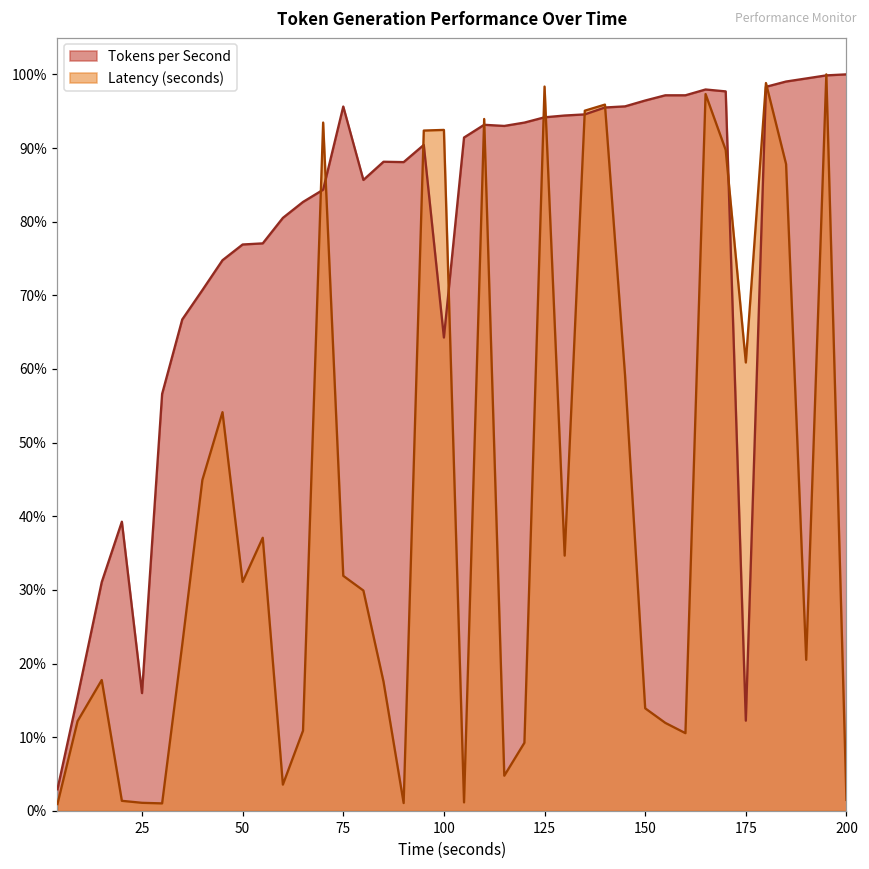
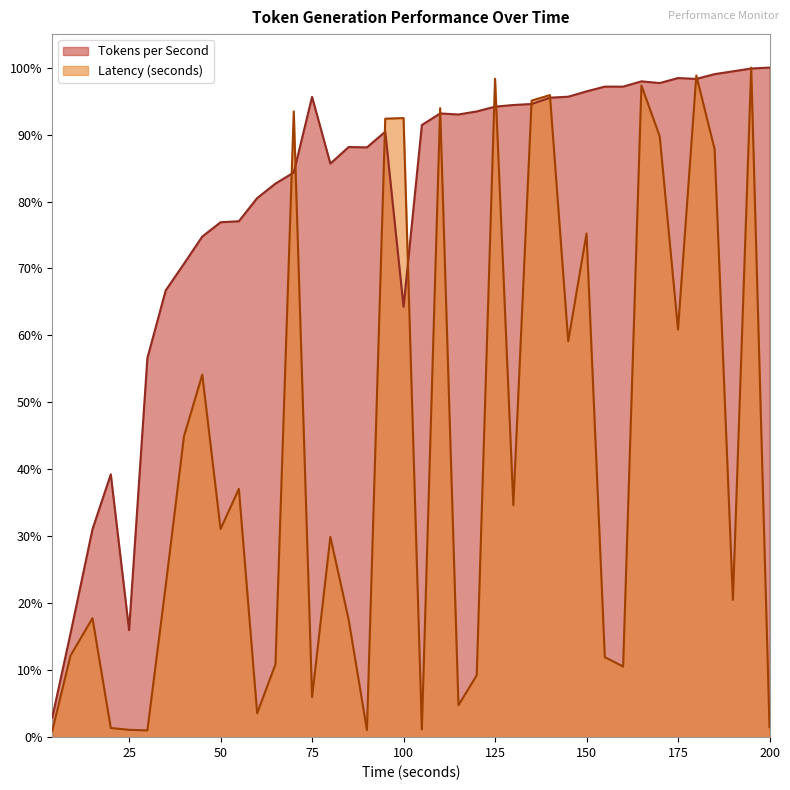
Latency (seconds), 75: 32% -> 6%
Latency (seconds), 150: 14% -> 75%
Tokens per Second, 175: 12% -> 98%
